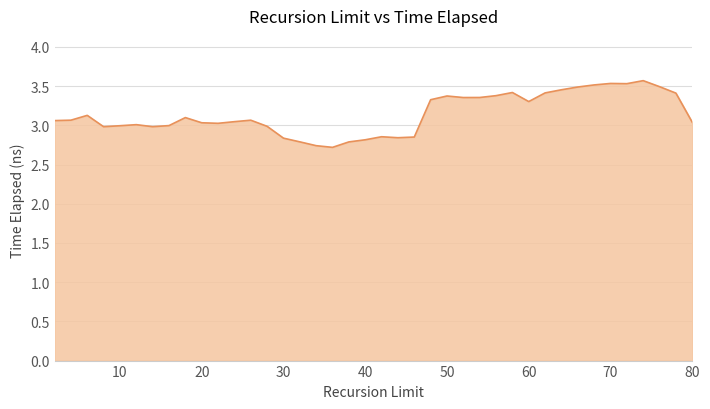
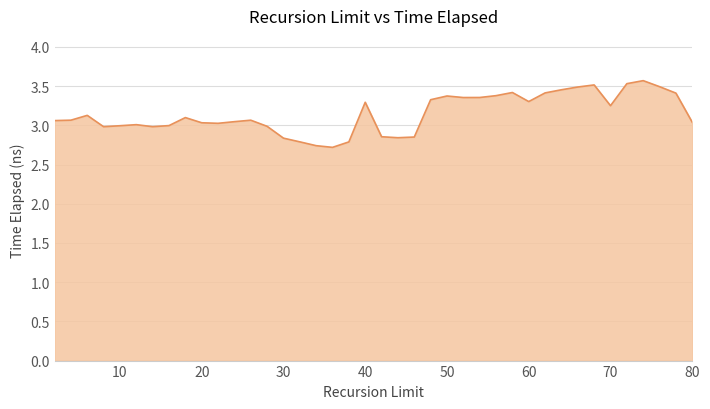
40: 2.8 -> 3.3
70: 3.5 -> 3.3
